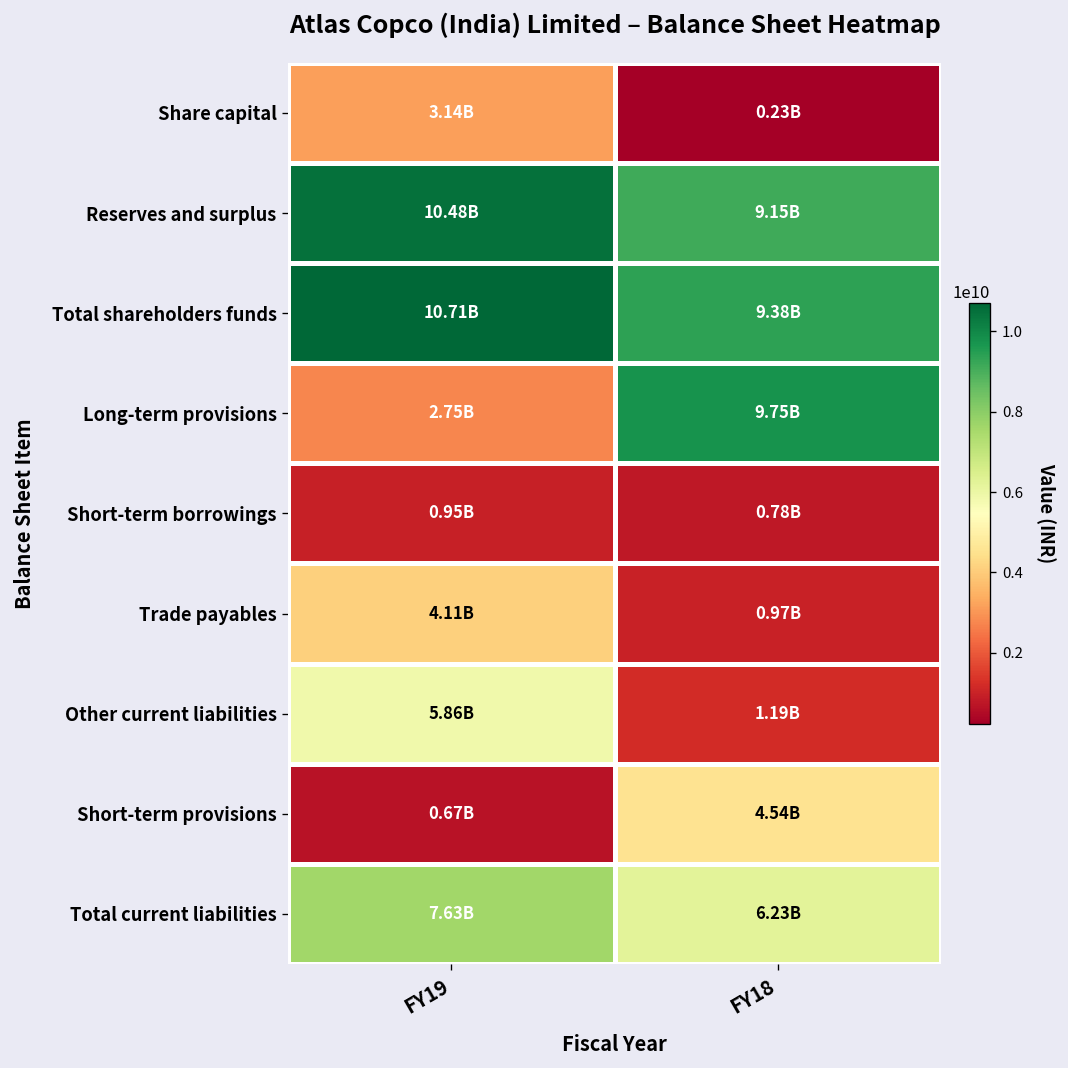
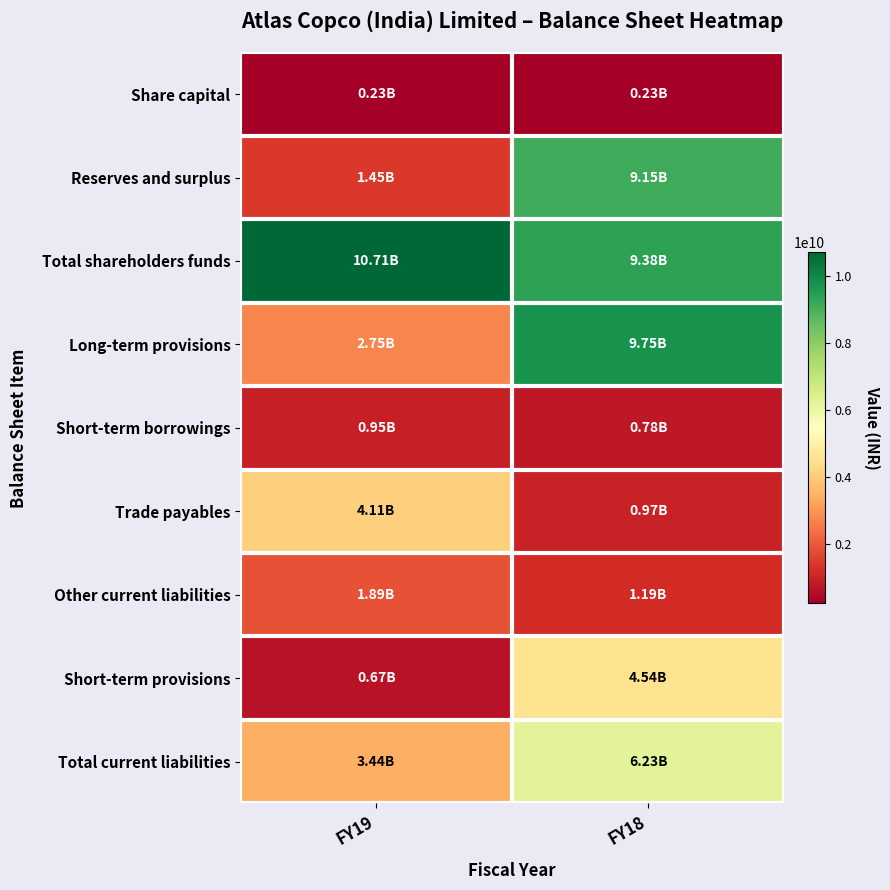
Share capital, FY19: 3.14B -> 0.23B
Reserves and surplus, FY19: 10.48B -> 1.45B
Other current liabilities, FY19: 5.86B -> 1.89B
Total current liabilities, FY19: 7.63B -> 3.44B
